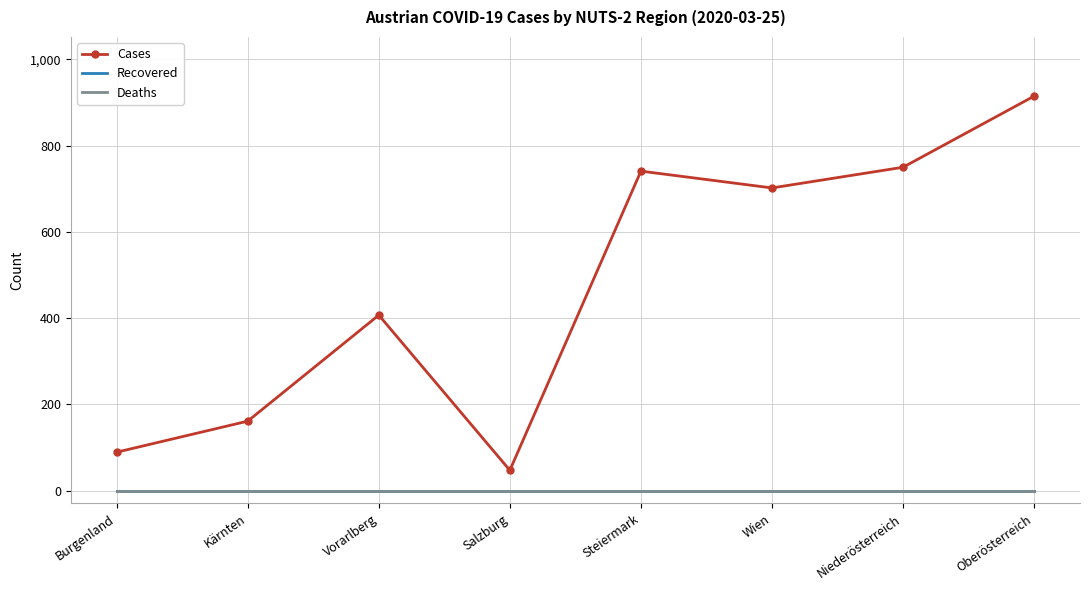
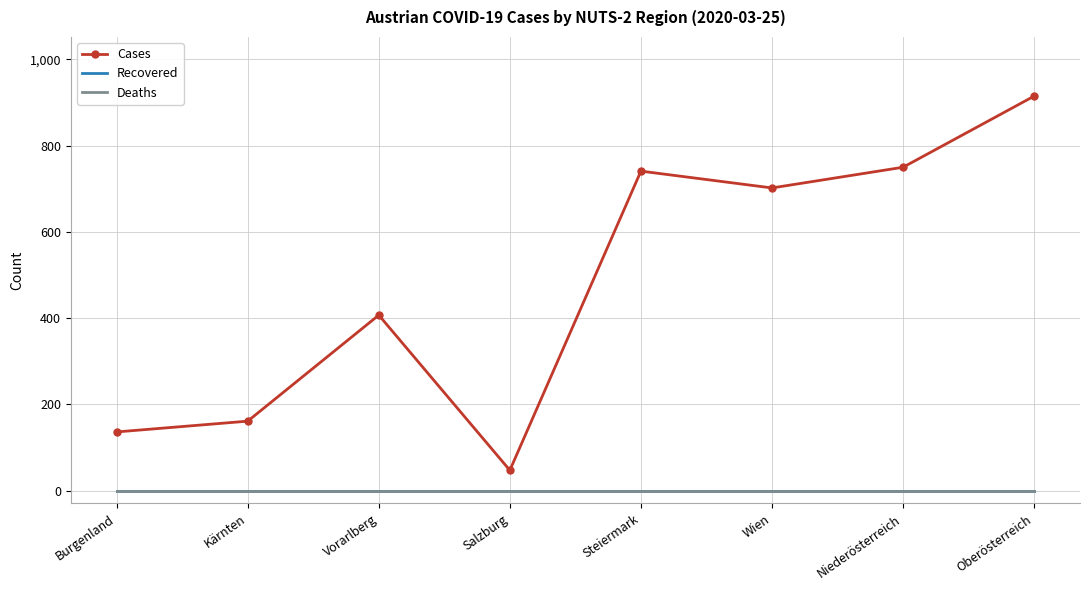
Cases, Burgenland: 90 -> 140
